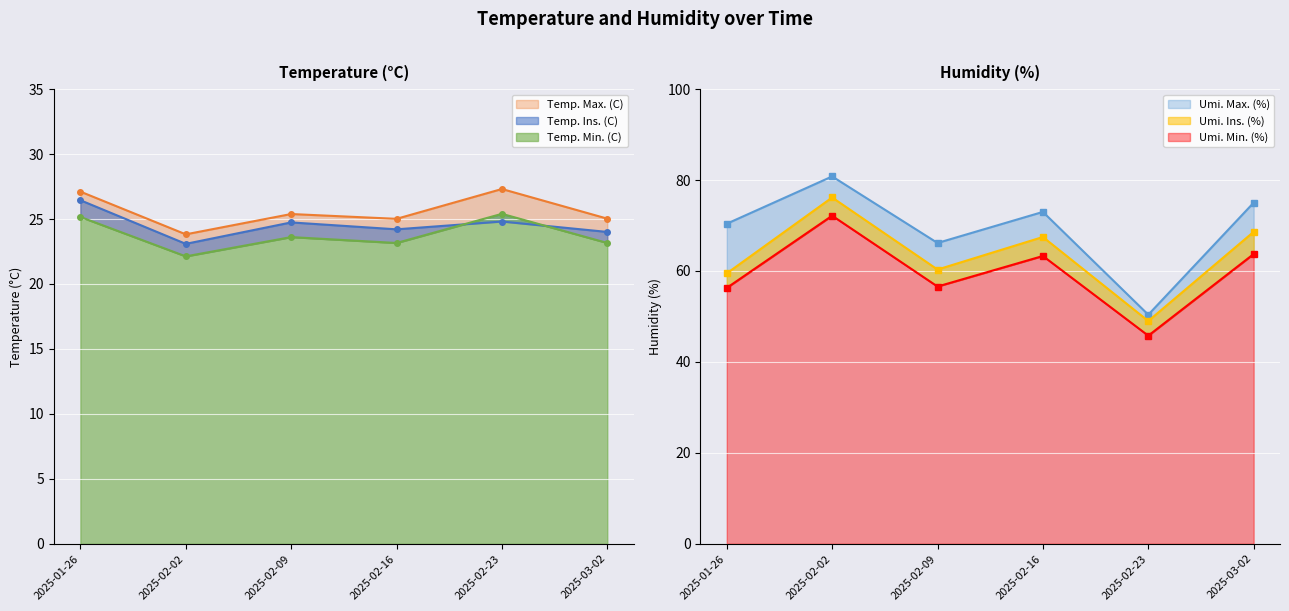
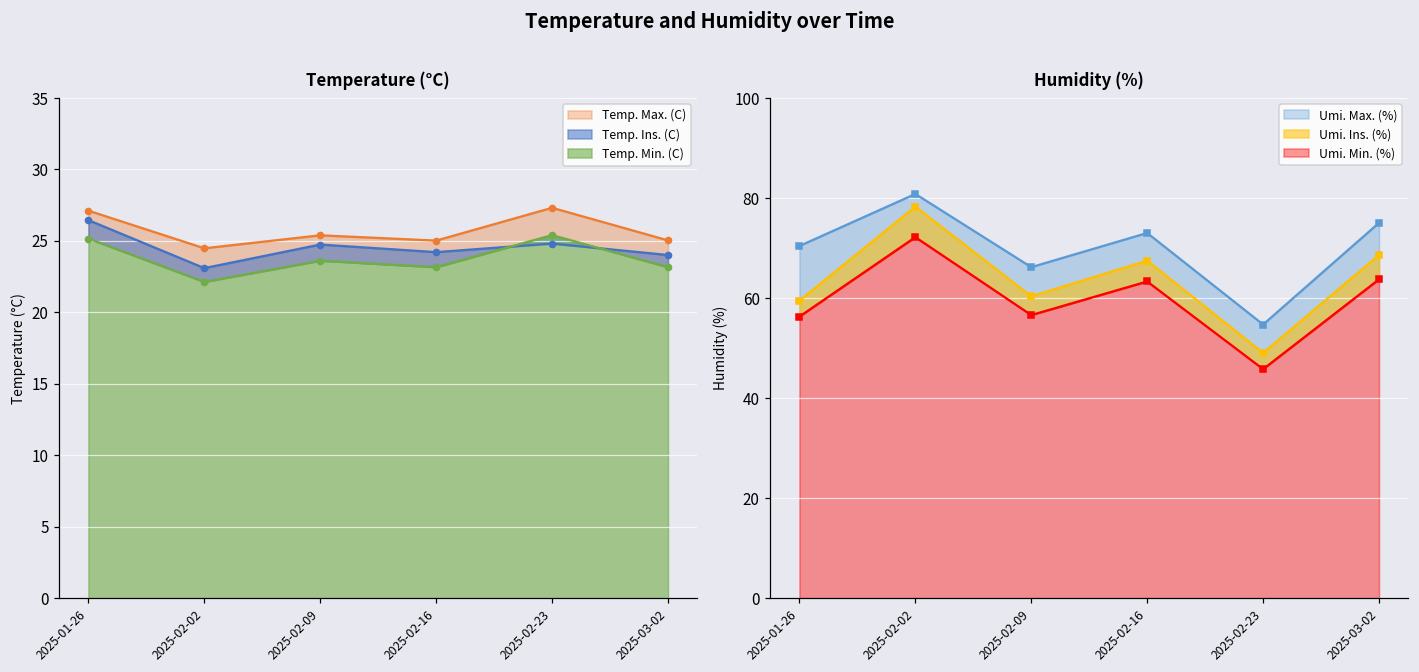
Temperature (°C), Temp. Max. (C), 2025-02-02: 23.8 -> 24.5
Humidity (%), Umi. Ins. (%), 2025-02-02: 76 -> 78
Humidity (%), Umi. Max. (%), 2025-02-23: 50 -> 55
